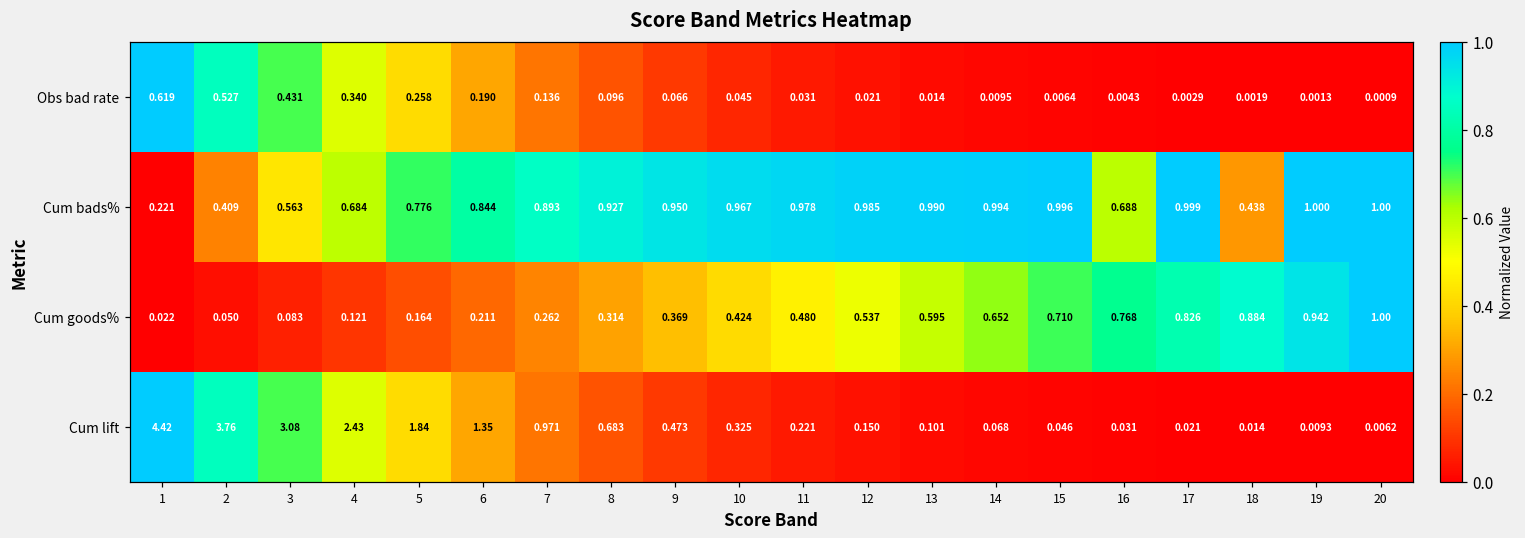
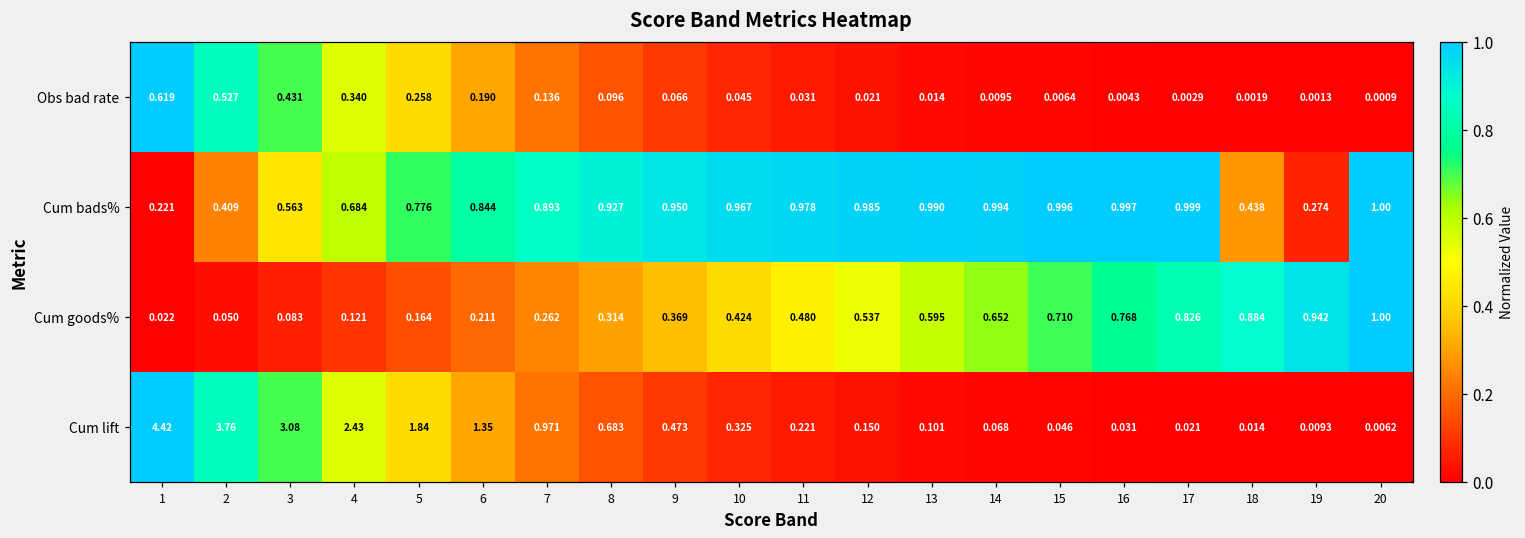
Cum bads%, 16: 0.688 -> 0.997
Cum bads%, 19: 1.000 -> 0.274
